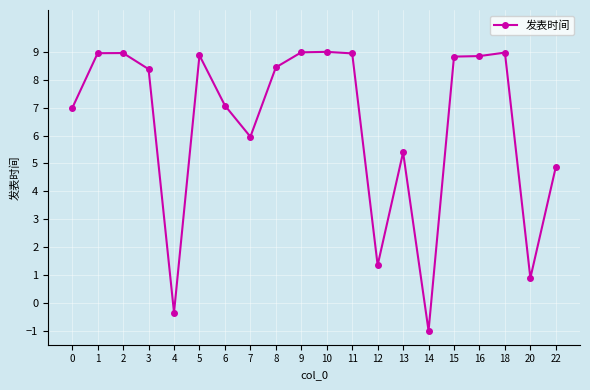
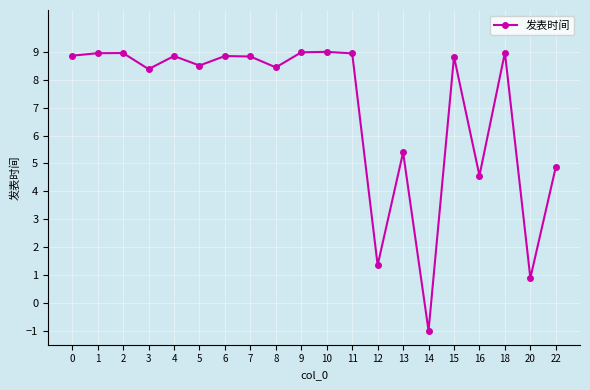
0: 7.0 -> 8.9
4: -0.3 -> 8.8
5: 8.9 -> 8.5
6: 7.1 -> 8.8
7: 6.0 -> 8.8
16: 8.8 -> 4.6
